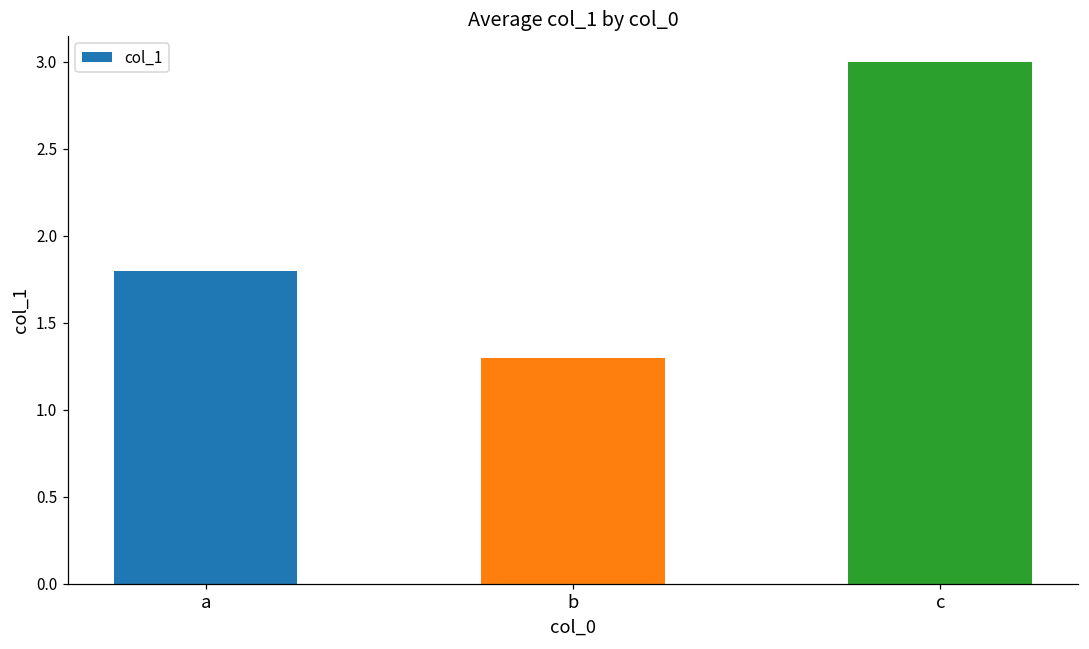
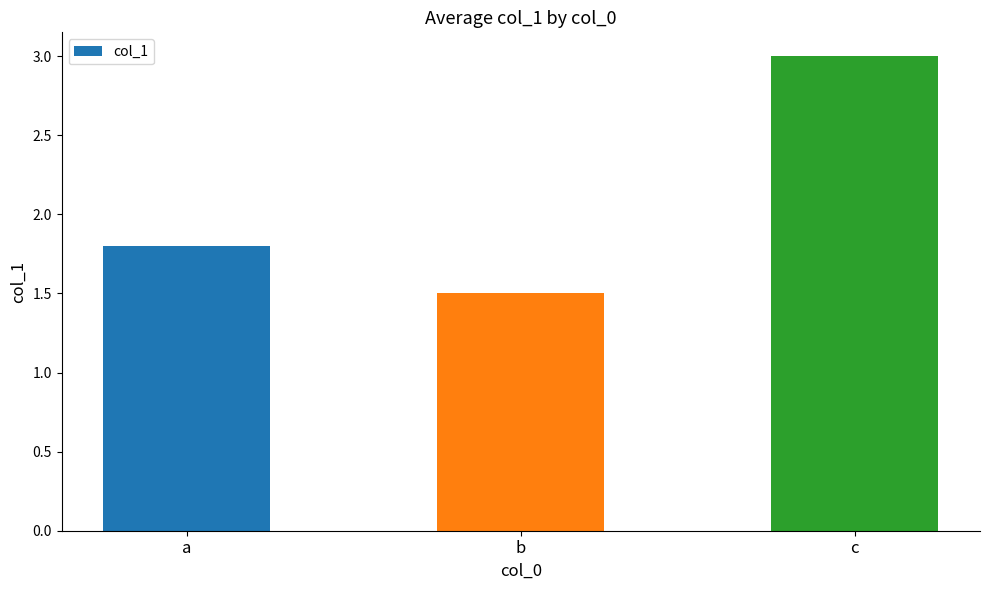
b: 1.3 -> 1.5
